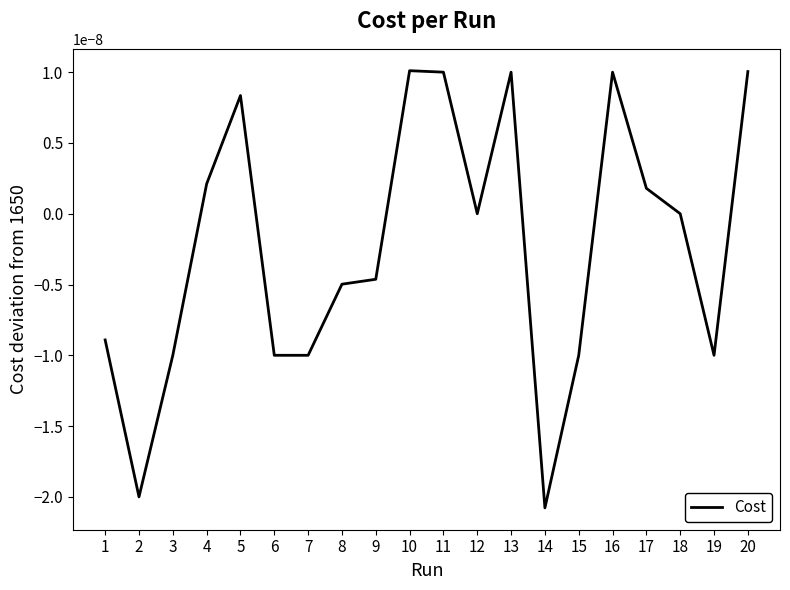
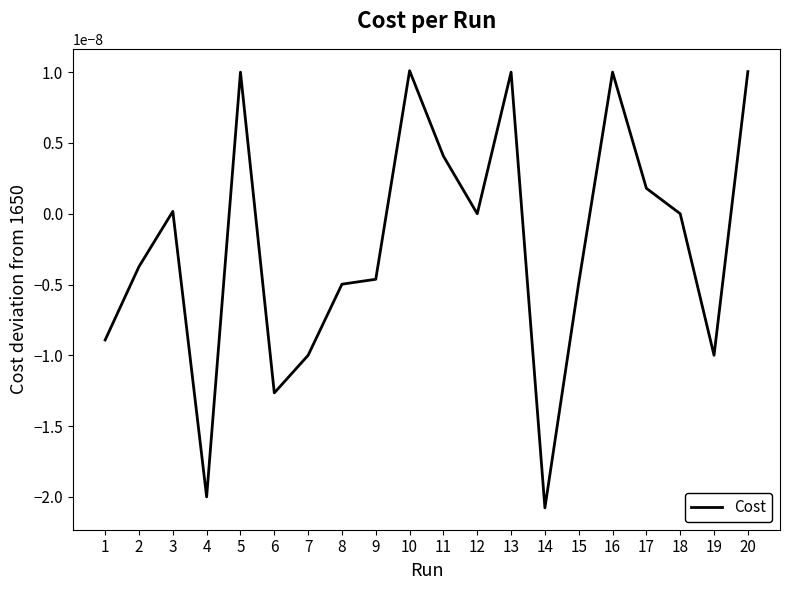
2: -0.0000000200 -> -0.0000000037
3: -0.0000000100 -> 0.0000000002
4: 0.0000000021 -> -0.0000000200
5: 0.0000000083 -> 0.0000000100
6: -0.0000000100 -> -0.0000000127
11: 0.0000000100 -> 0.0000000041
15: -0.0000000100 -> -0.0000000049
